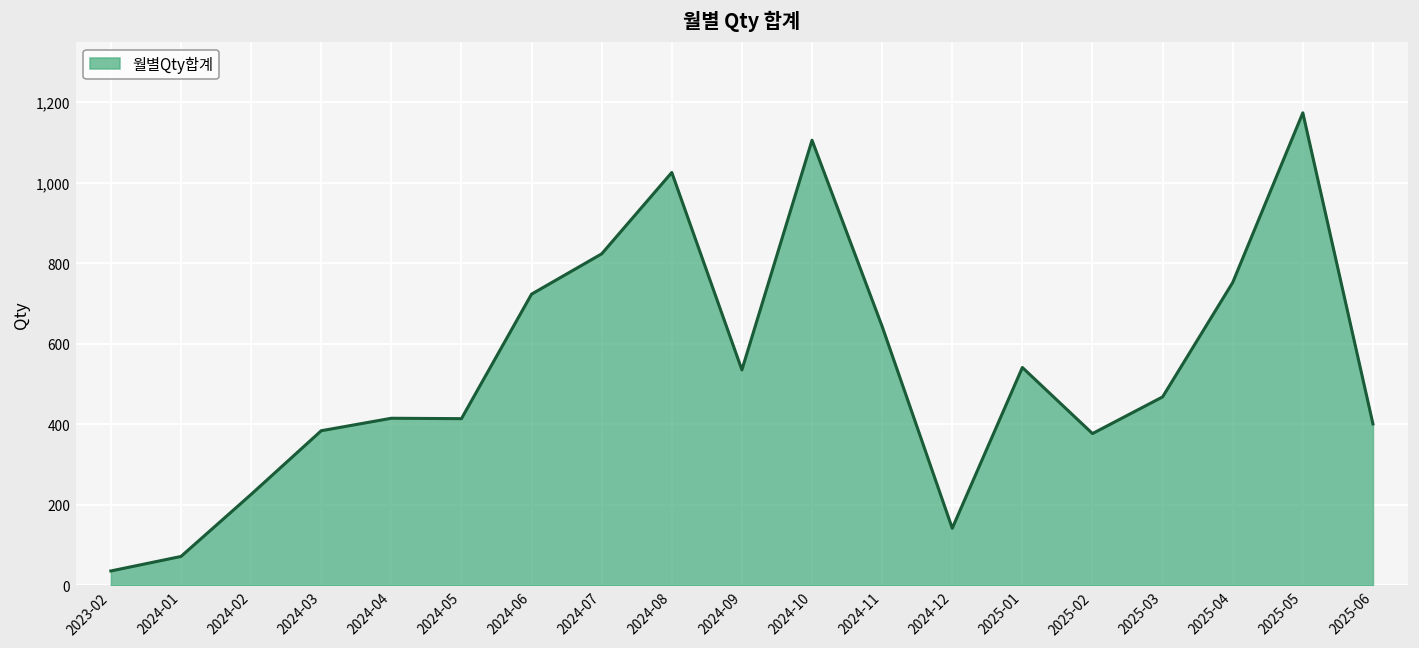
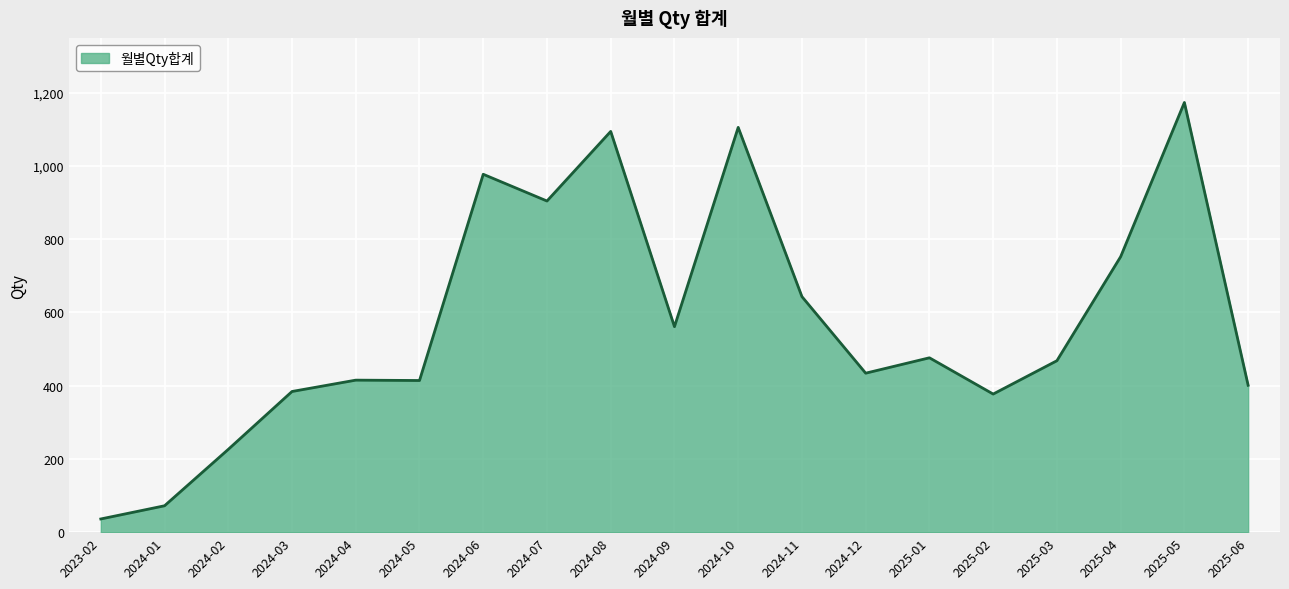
2024-06: 720 -> 980
2024-07: 820 -> 900
2024-08: 1,030 -> 1,090
2024-09: 540 -> 560
2024-12: 140 -> 430
2025-01: 540 -> 480
